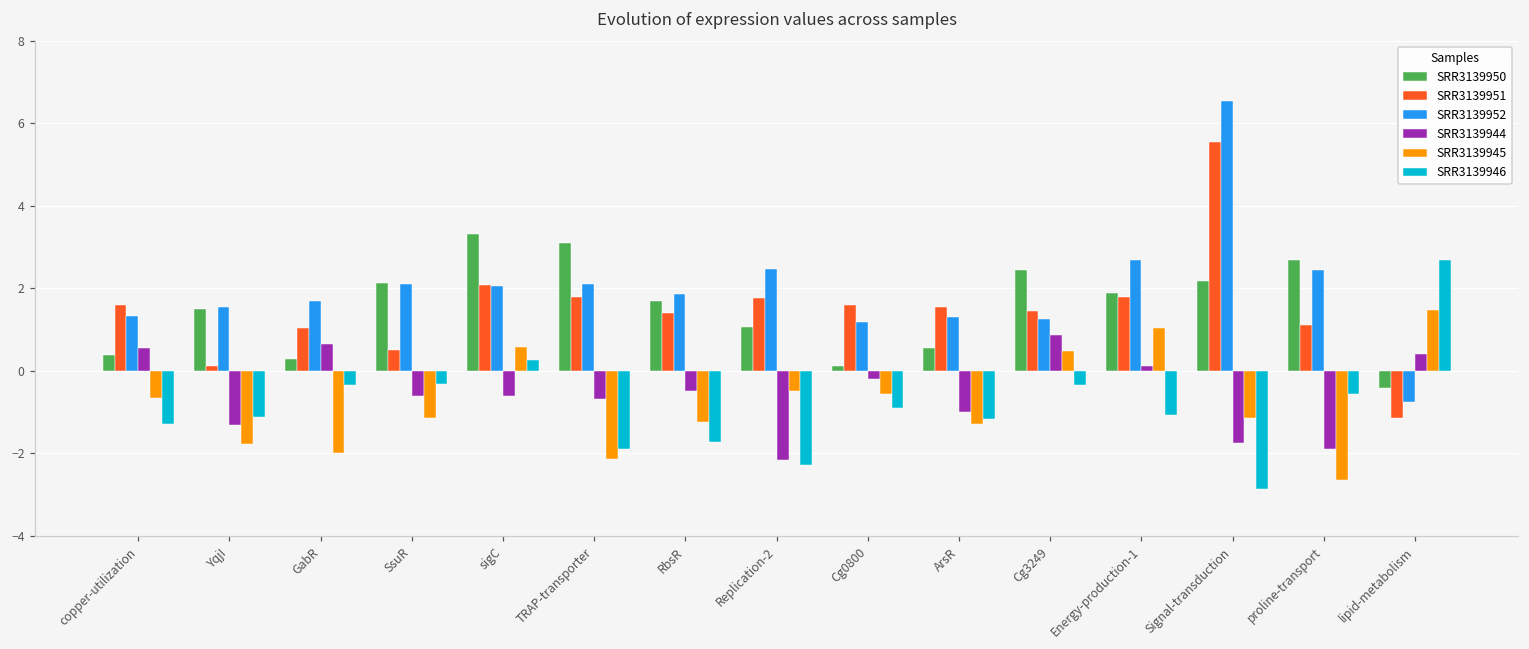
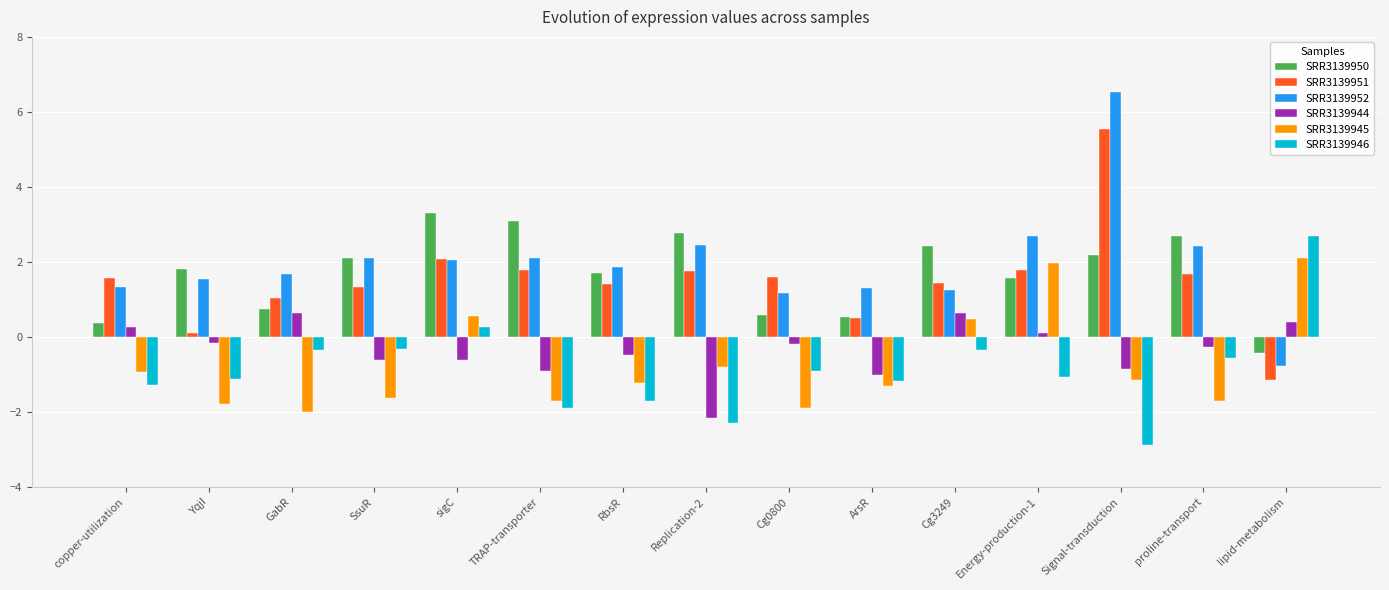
SRR3139944, copper-utilization: 0.5 -> 0.3
SRR3139945, copper-utilization: -0.7 -> -0.9
SRR3139950, YqjI: 1.5 -> 1.8
SRR3139944, YqjI: -1.3 -> -0.2
SRR3139950, GabR: 0.3 -> 0.7
SRR3139951, SsuR: 0.5 -> 1.3
SRR3139945, SsuR: -1.1 -> -1.6
SRR3139944, TRAP-transporter: -0.7 -> -0.9
SRR3139945, TRAP-transporter: -2.2 -> -1.7
SRR3139950, Replication-2: 1.1 -> 2.8
SRR3139945, Replication-2: -0.5 -> -0.8
SRR3139950, Cg0800: 0.1 -> 0.6
SRR3139945, Cg0800: -0.6 -> -1.9
SRR3139951, ArsR: 1.6 -> 0.5
SRR3139944, Cg3249: 0.9 -> 0.6
SRR3139950, Energy-production-1: 1.9 -> 1.6
SRR3139945, Energy-production-1: 1.0 -> 2.0
SRR3139944, Signal-transduction: -1.8 -> -0.9
SRR3139951, proline-transport: 1.1 -> 1.7
SRR3139944, proline-transport: -1.9 -> -0.3
SRR3139945, proline-transport: -2.7 -> -1.7
SRR3139945, lipid-metabolism: 1.5 -> 2.1
